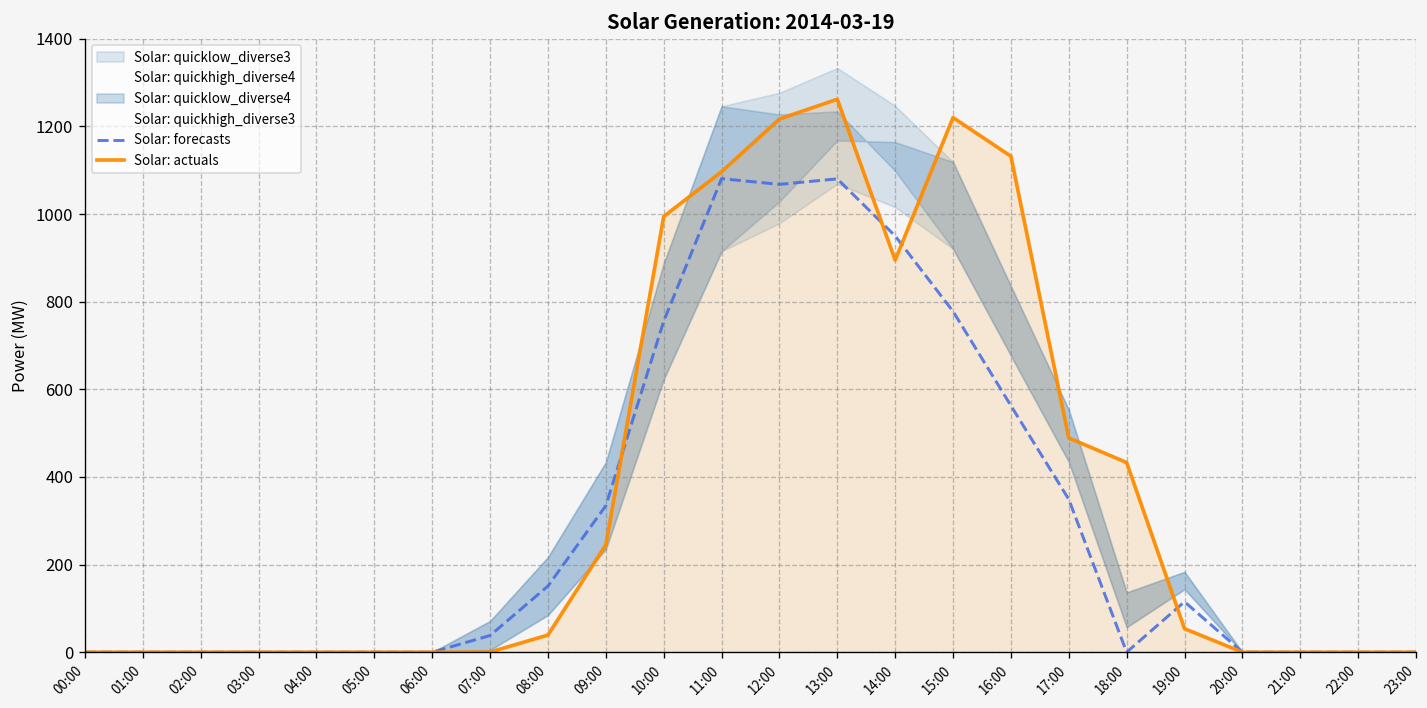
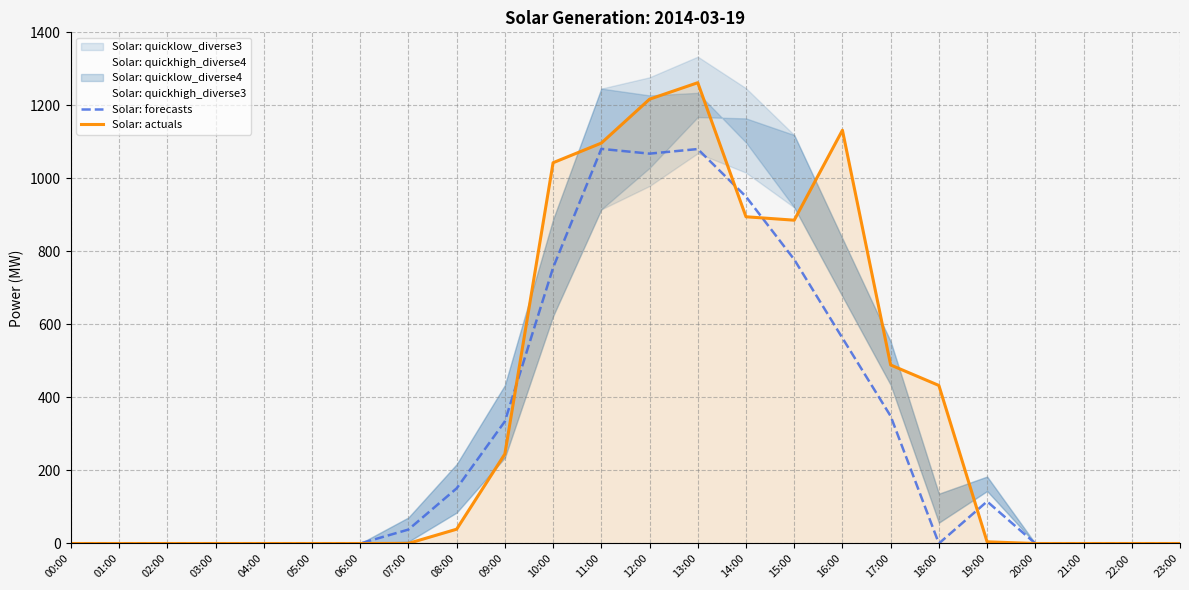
Solar: actuals, 10:00: 990 -> 1040
Solar: actuals, 15:00: 1220 -> 890
Solar: actuals, 19:00: 50 -> 0
